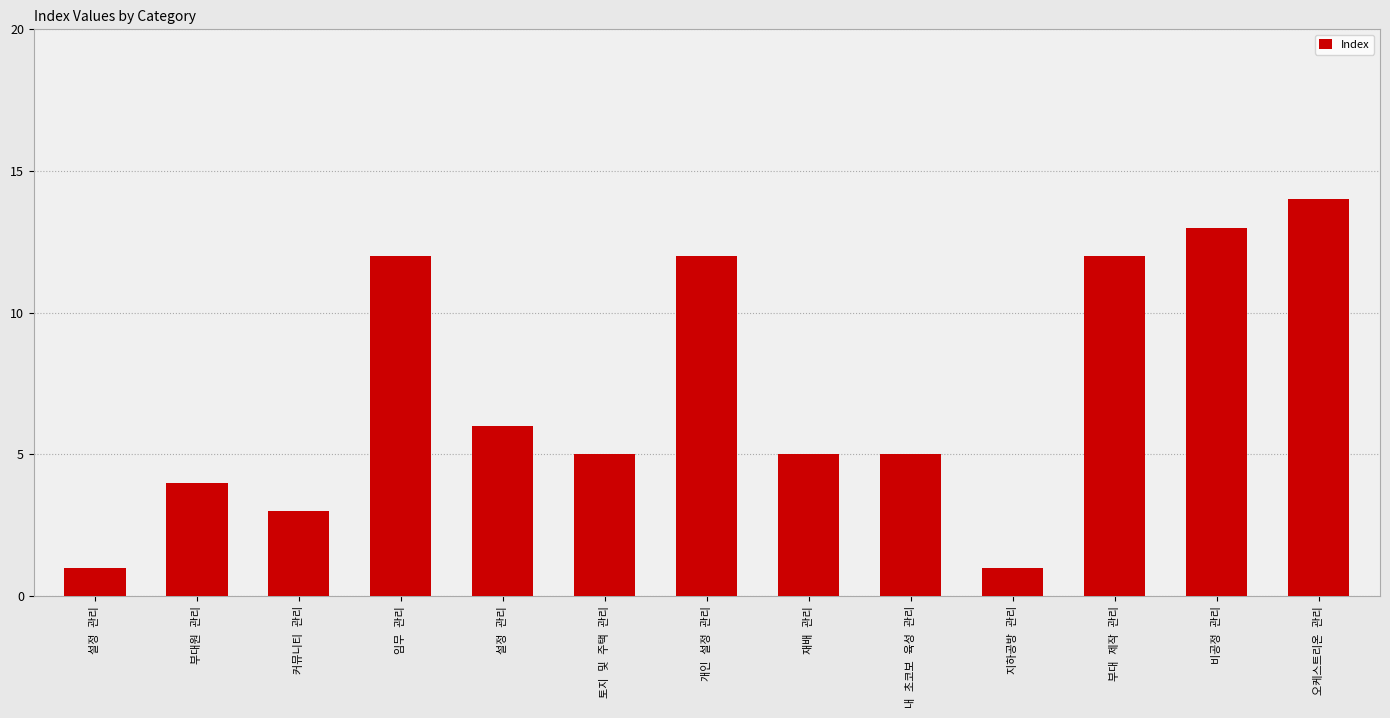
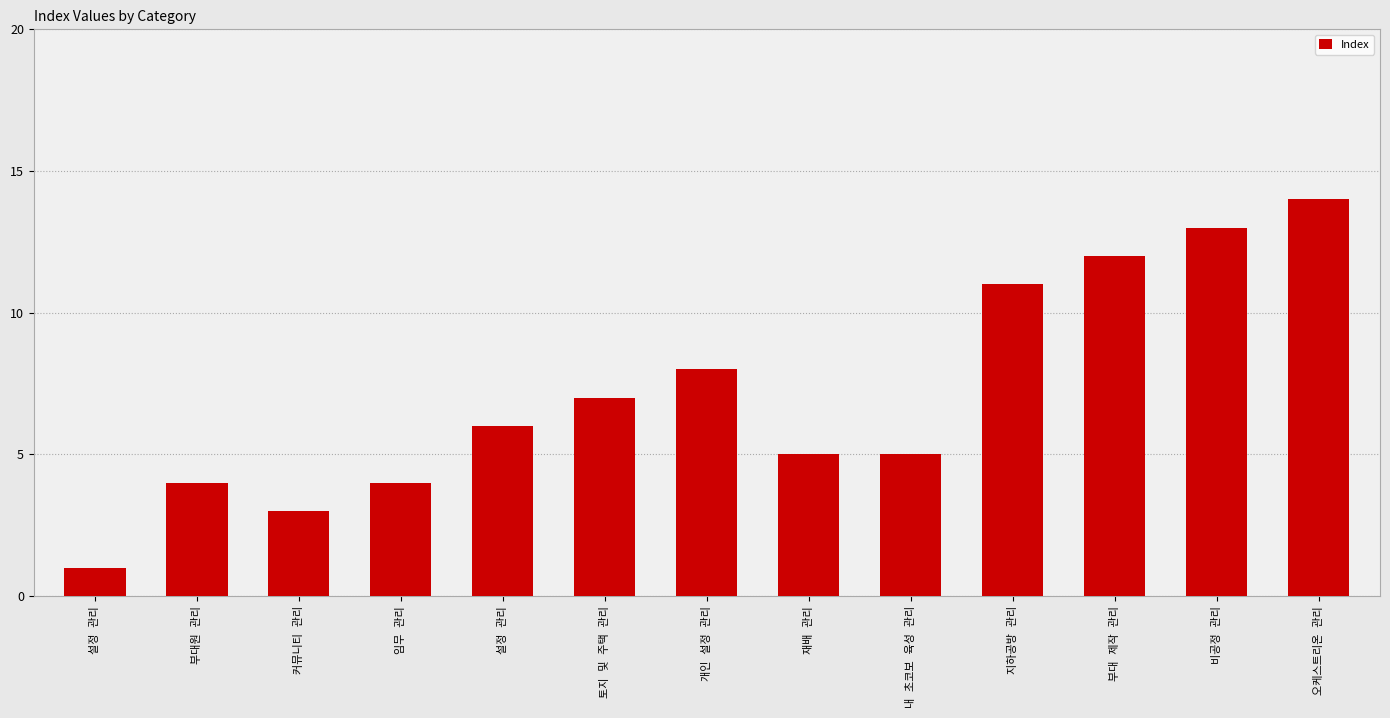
임무 관리: 12 -> 4
토지 및 주택 관리: 5 -> 7
개인 설정 관리: 12 -> 8
지하공방 관리: 1 -> 11
